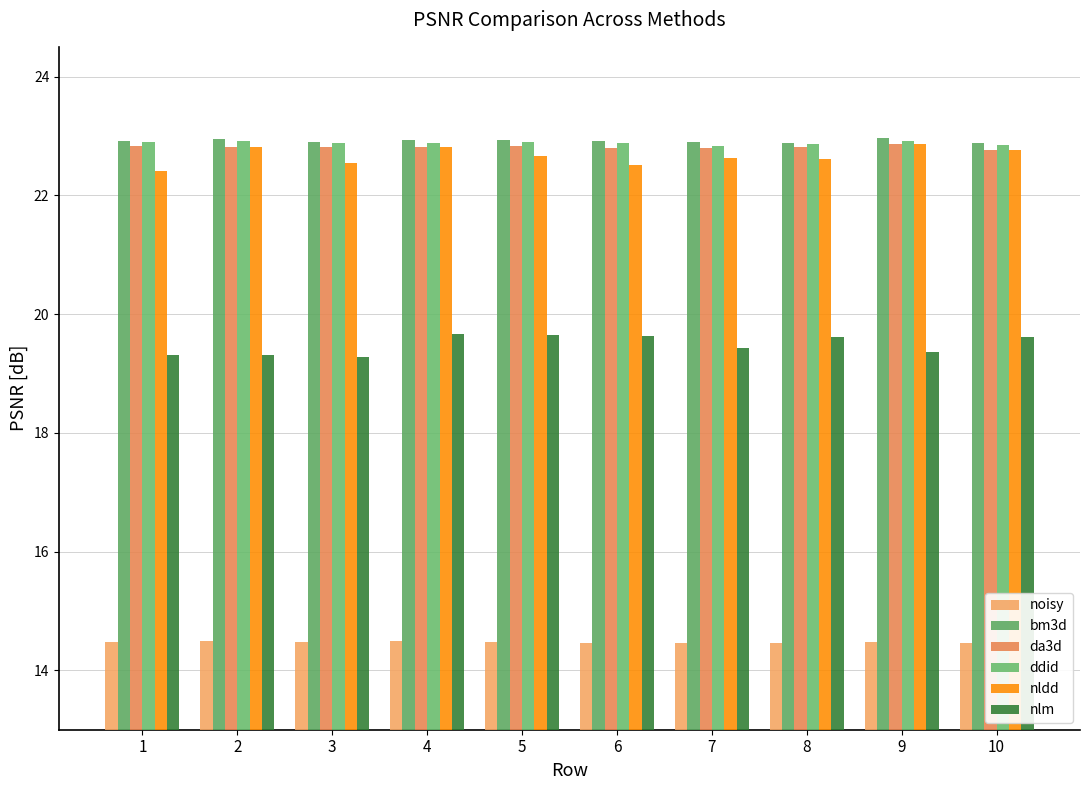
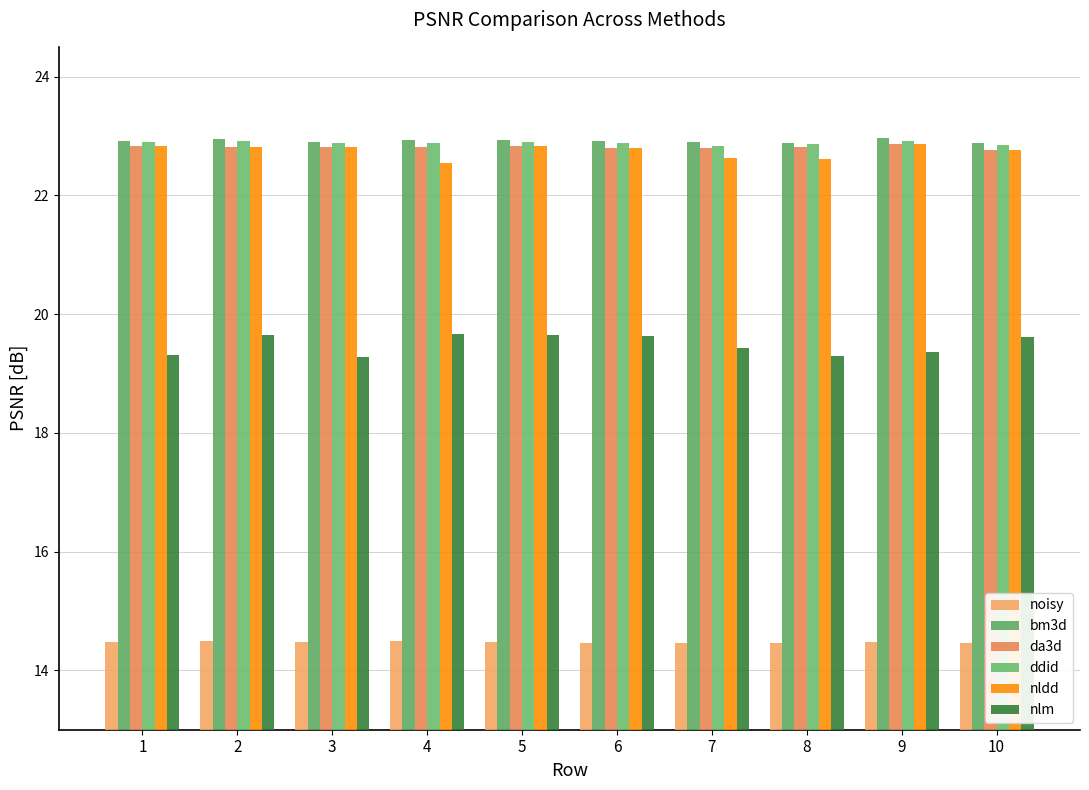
nldd, 1: 22.4 -> 22.8
nlm, 2: 19.3 -> 19.6
nldd, 3: 22.5 -> 22.8
nldd, 4: 22.8 -> 22.5
nldd, 5: 22.7 -> 22.8
nldd, 6: 22.5 -> 22.8
nlm, 8: 19.6 -> 19.3
